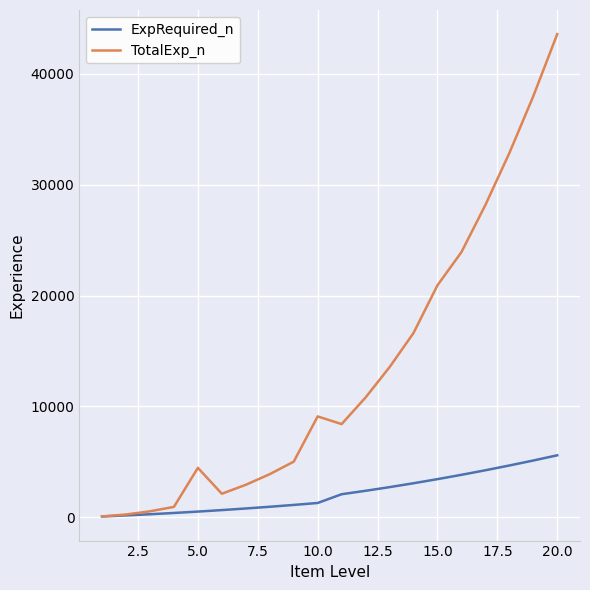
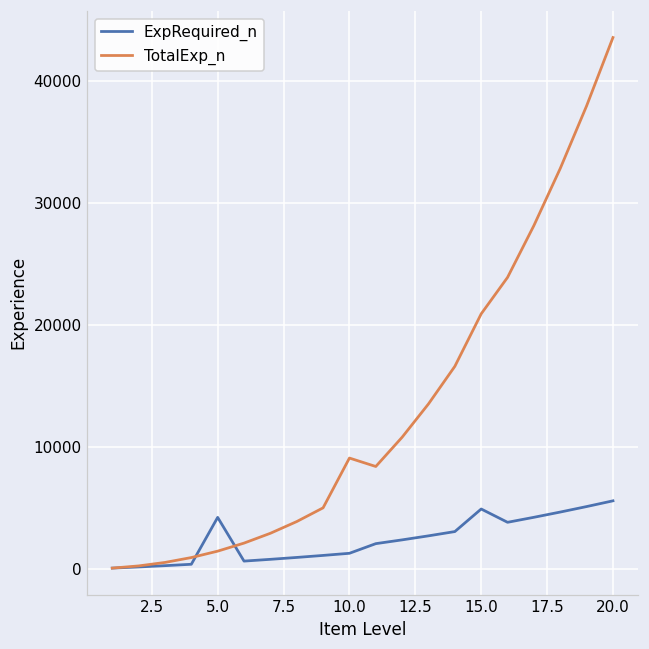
ExpRequired_n, 5.0: 500 -> 4200
TotalExp_n, 5.0: 4500 -> 1500
ExpRequired_n, 15.0: 3500 -> 4900
